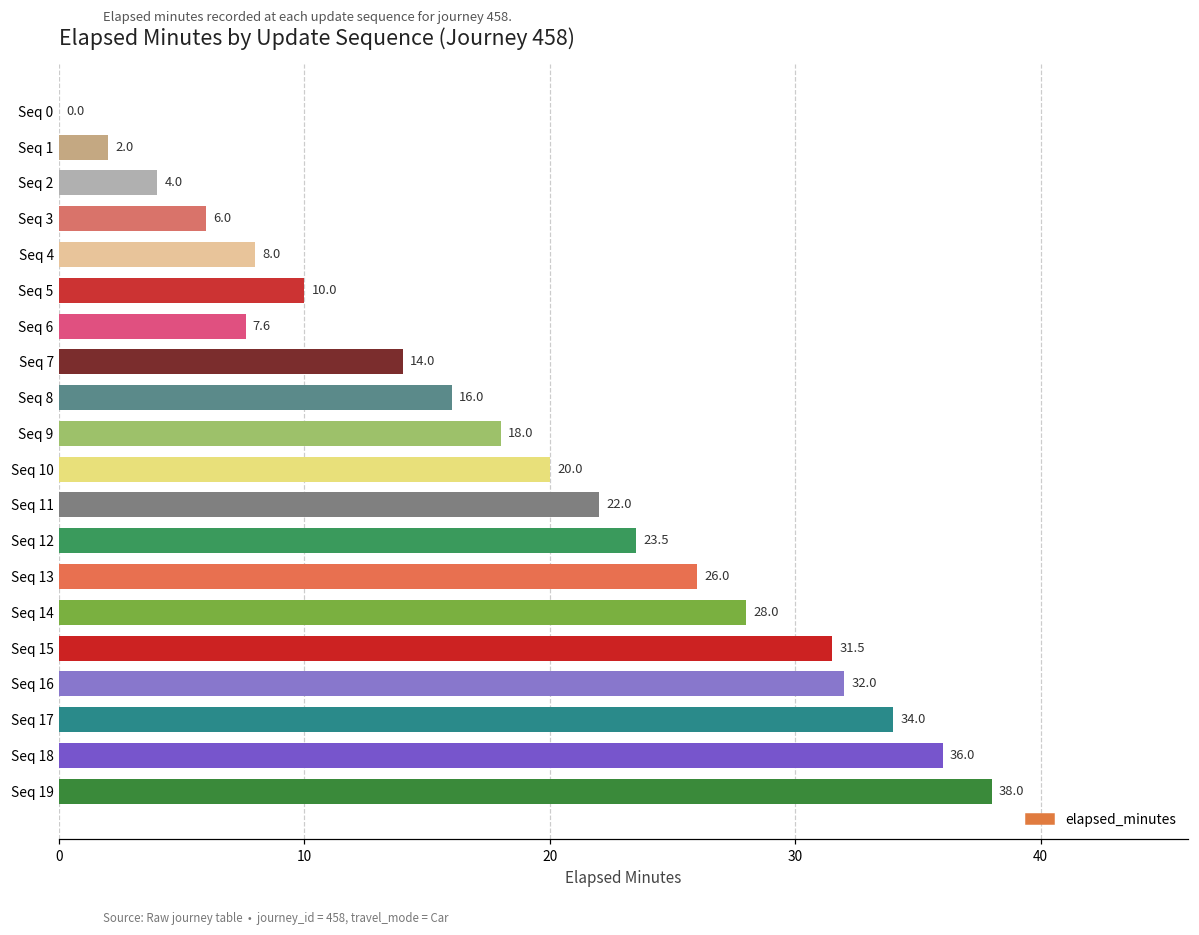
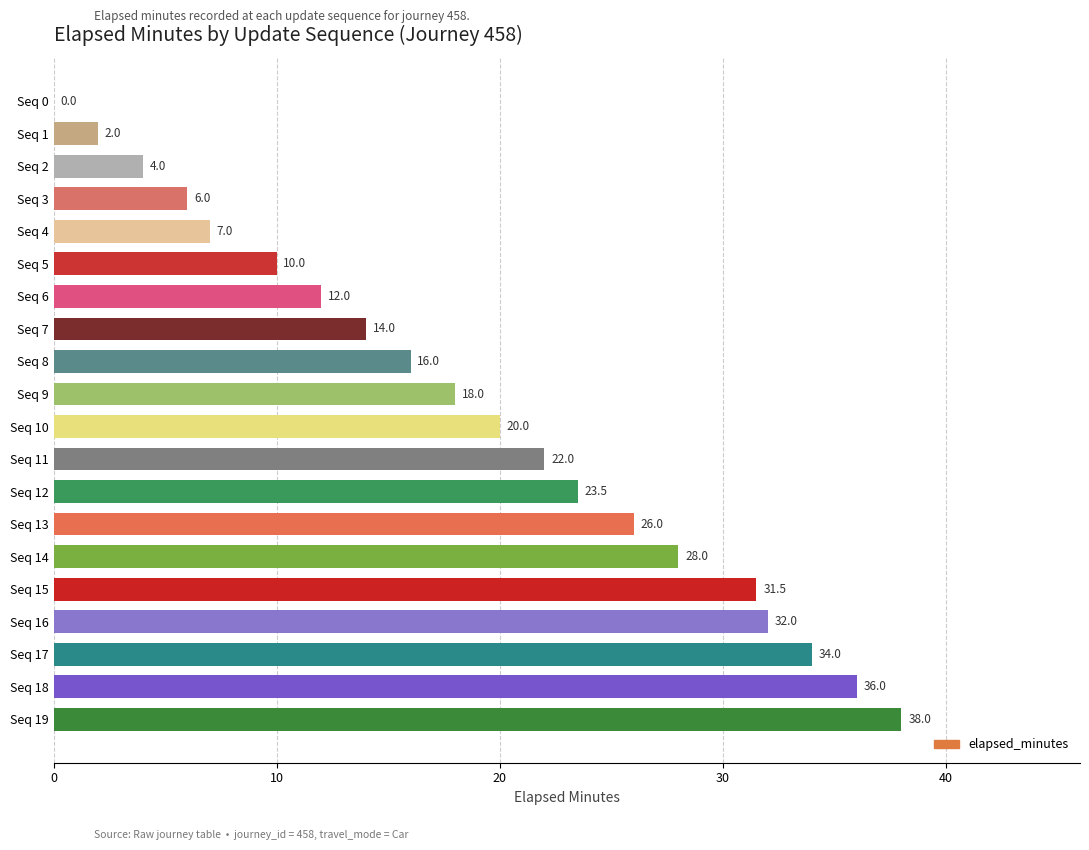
Seq 4: 8.0 -> 7.0
Seq 6: 7.6 -> 12.0
